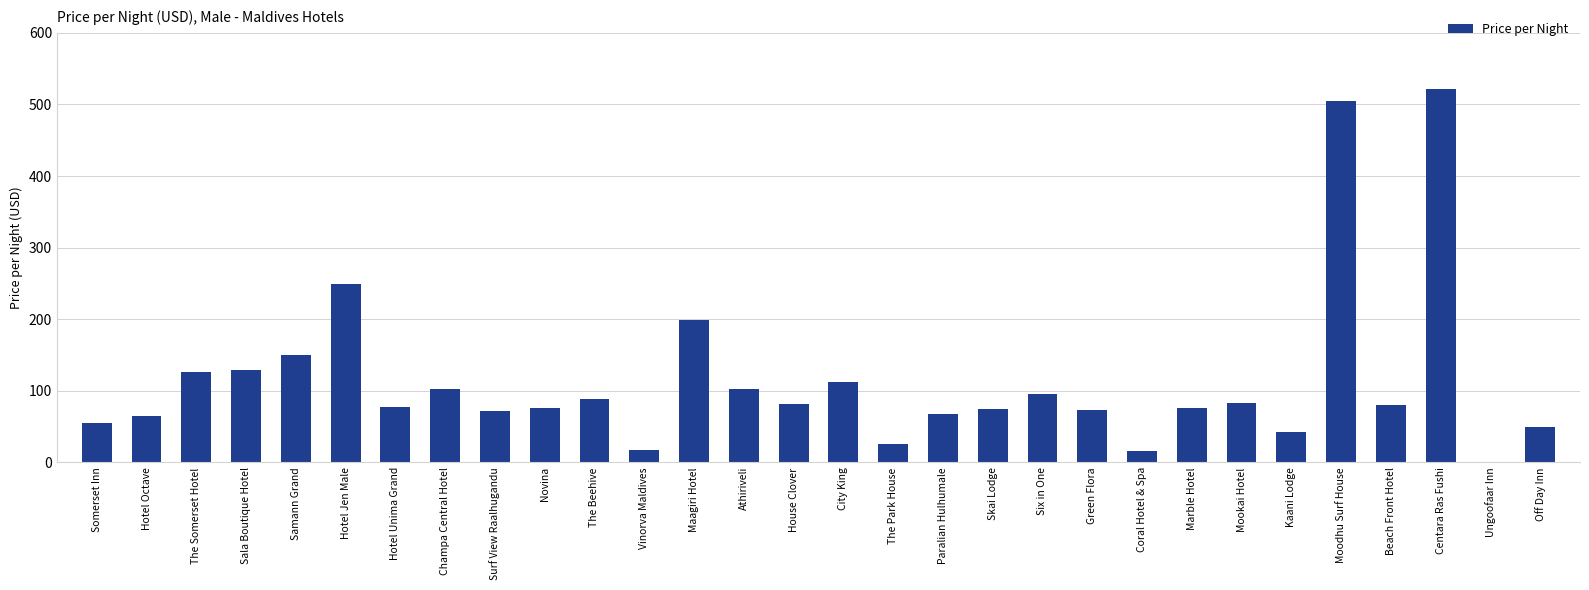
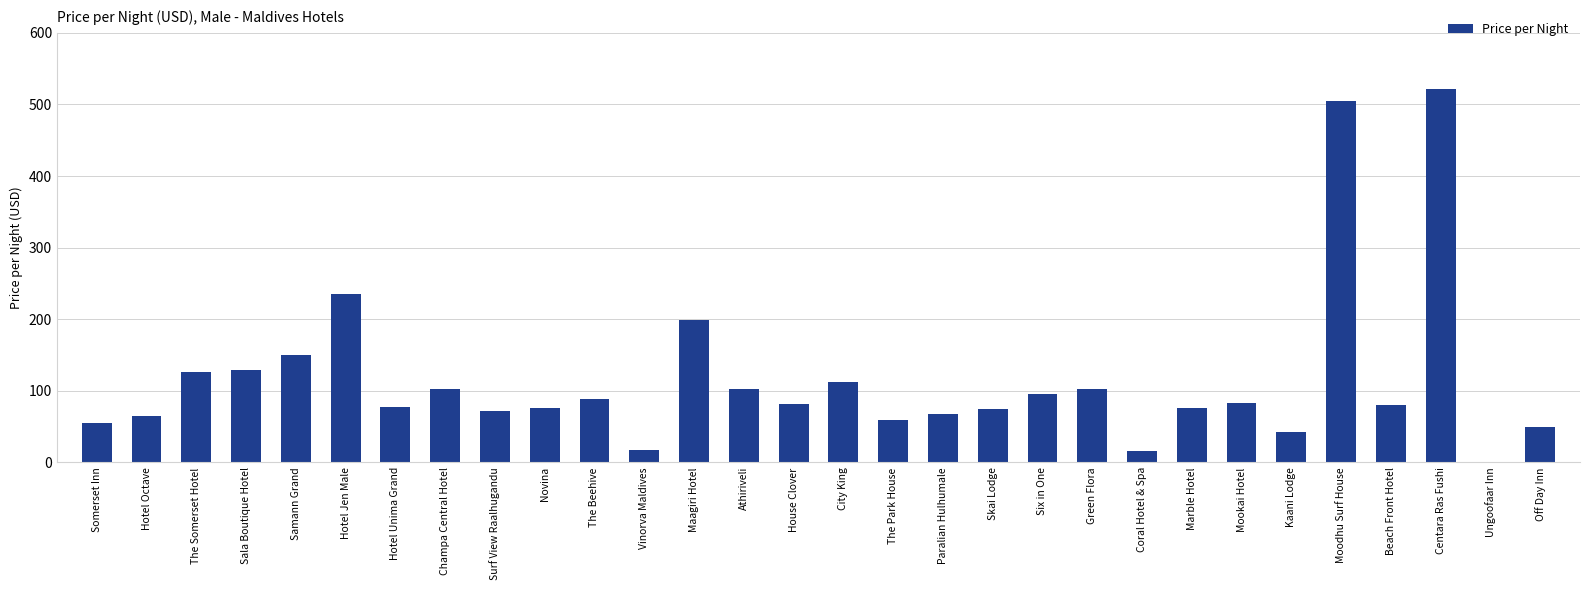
Hotel Jen Male: 250 -> 240
The Park House: 30 -> 60
Green Flora: 70 -> 100
